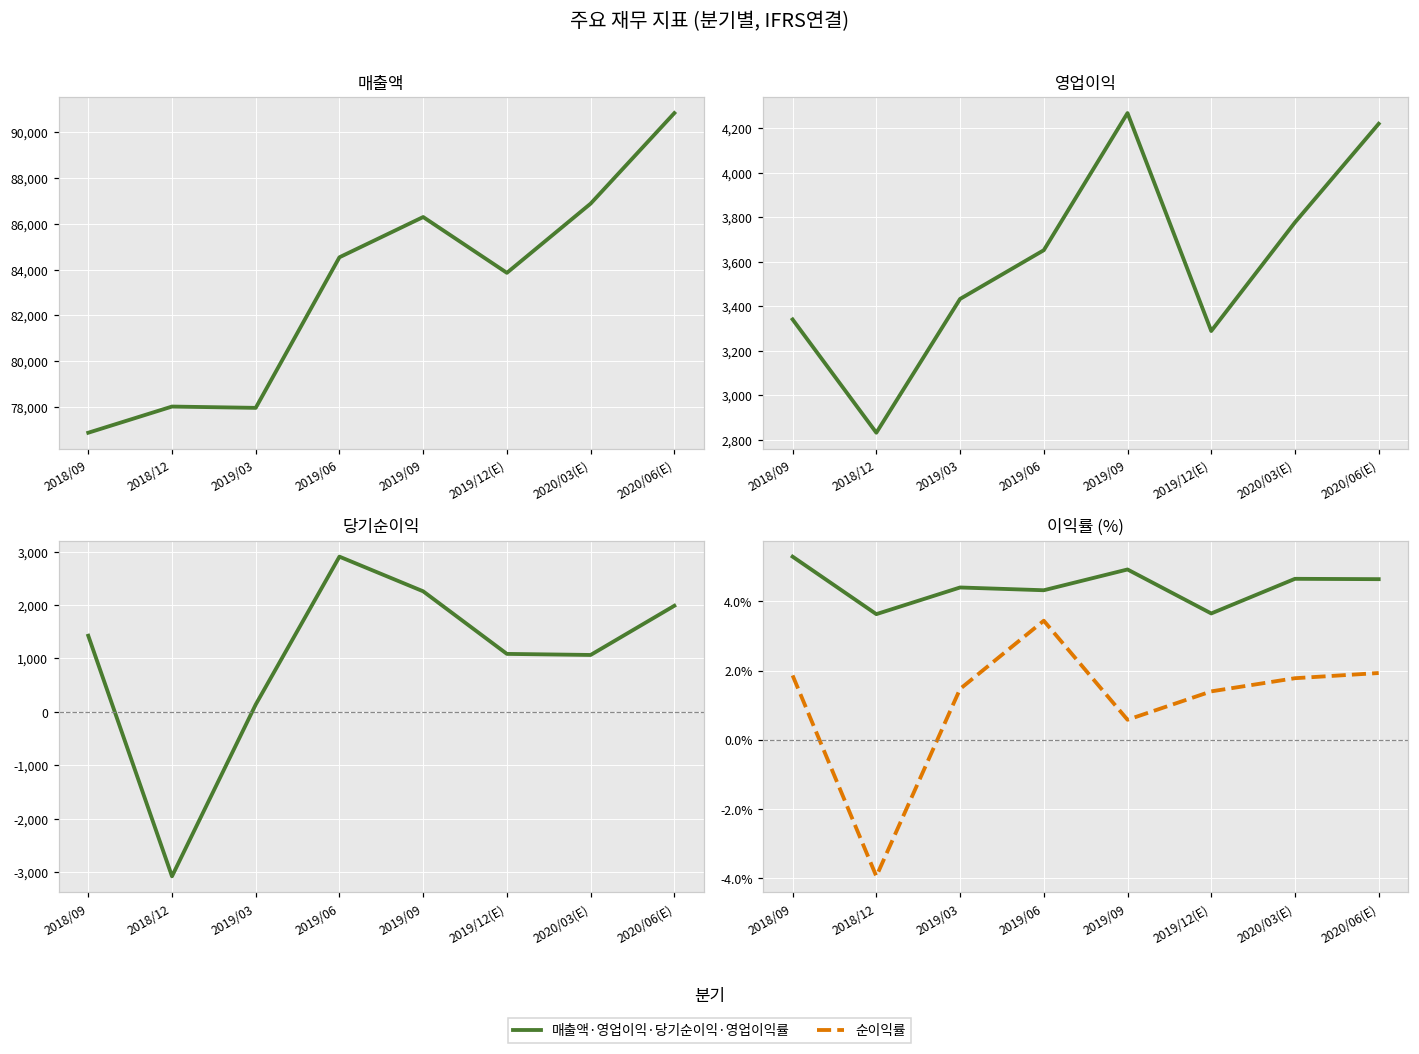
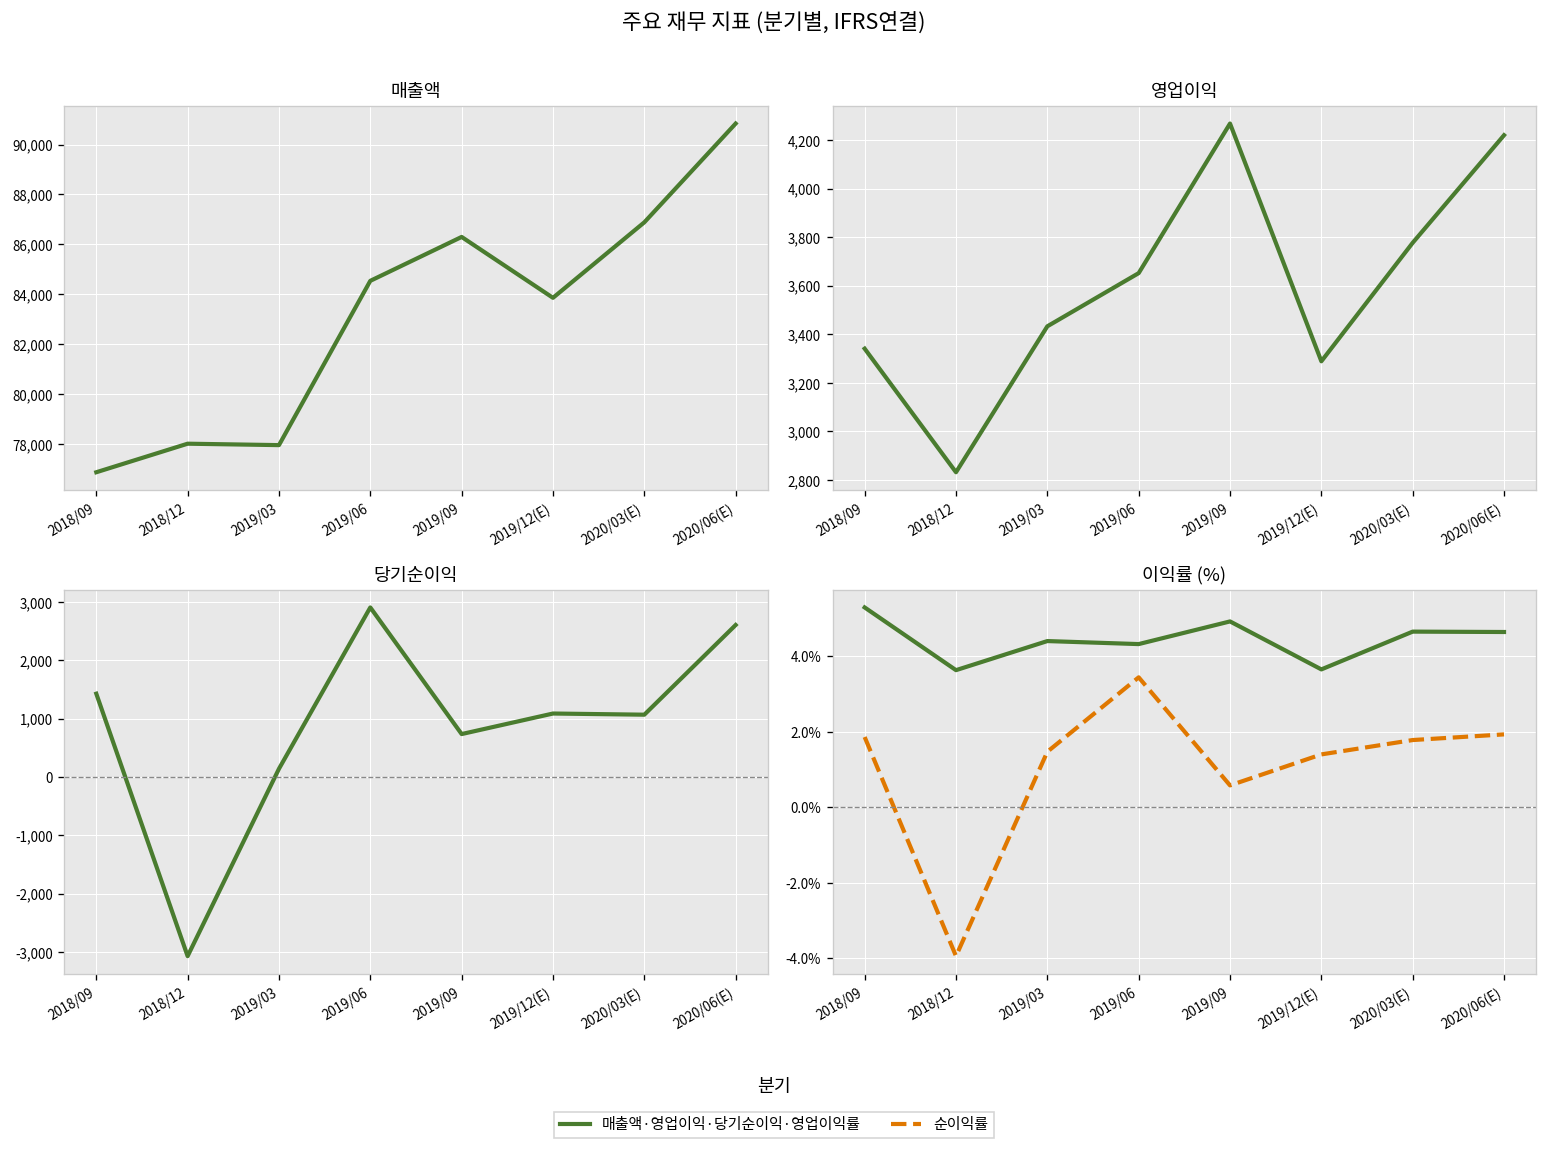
당기순이익, 2019/09: 2,300 -> 700
당기순이익, 2020/06(E): 2,000 -> 2,600
